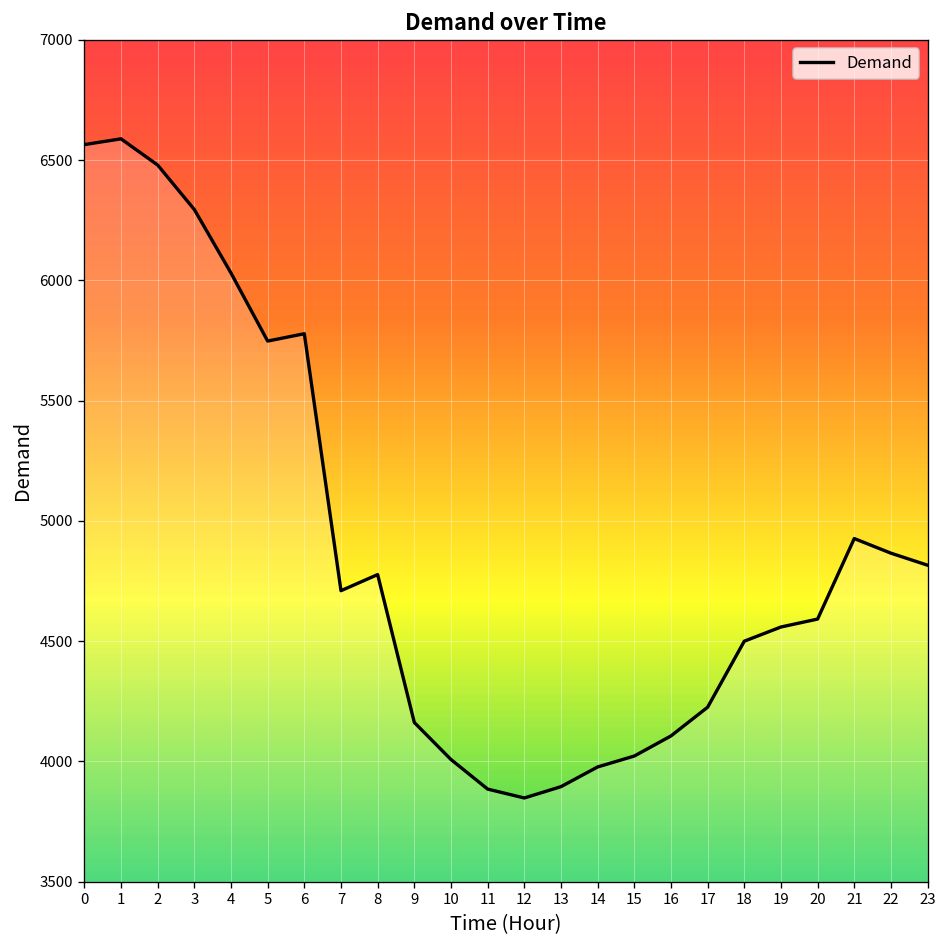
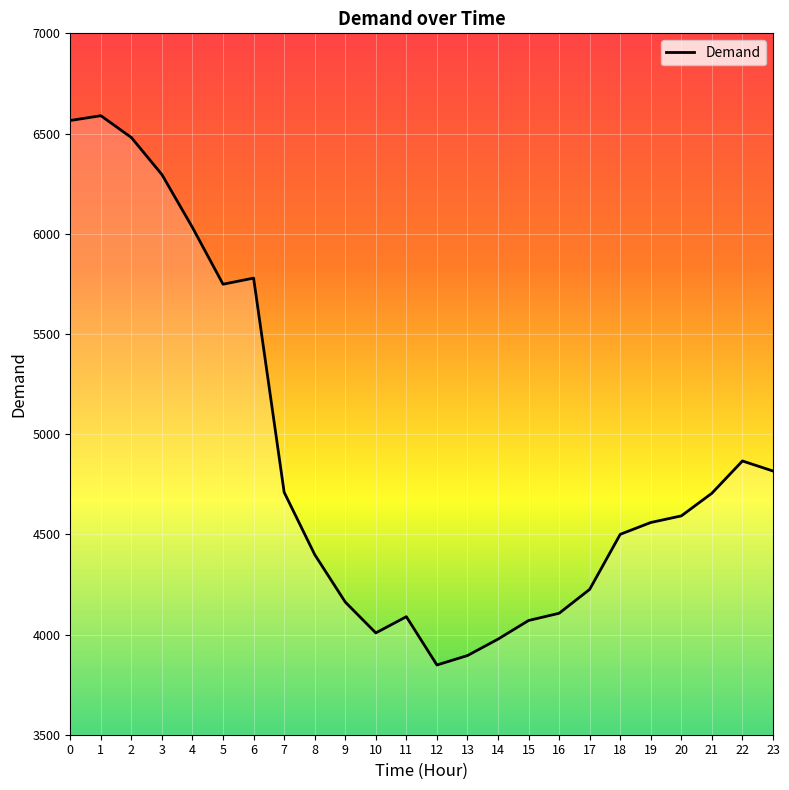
8: 4780 -> 4400
11: 3890 -> 4090
15: 4020 -> 4070
21: 4930 -> 4710
